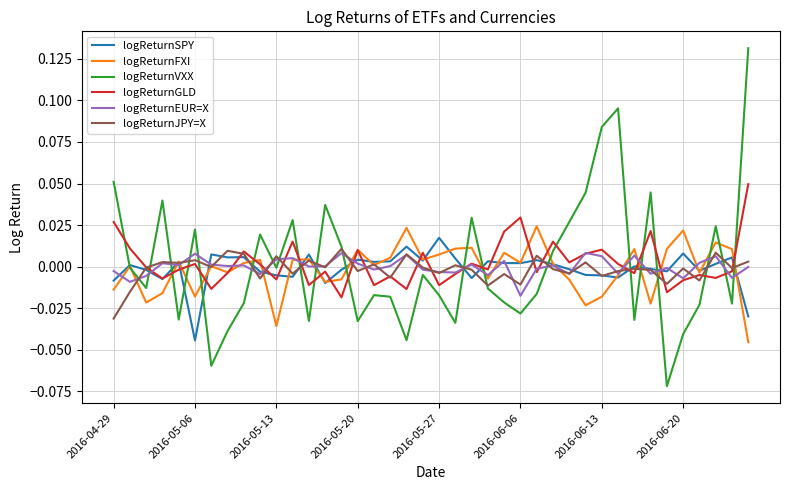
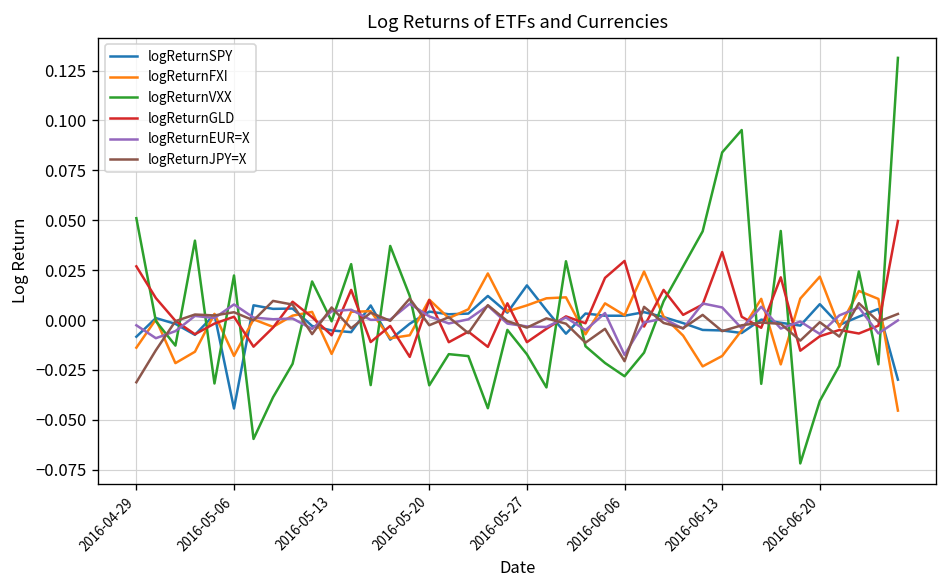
logReturnFXI, 2016-05-13: -0.036 -> -0.017
logReturnJPY=X, 2016-06-06: -0.011 -> -0.021
logReturnGLD, 2016-06-13: 0.010 -> 0.034
